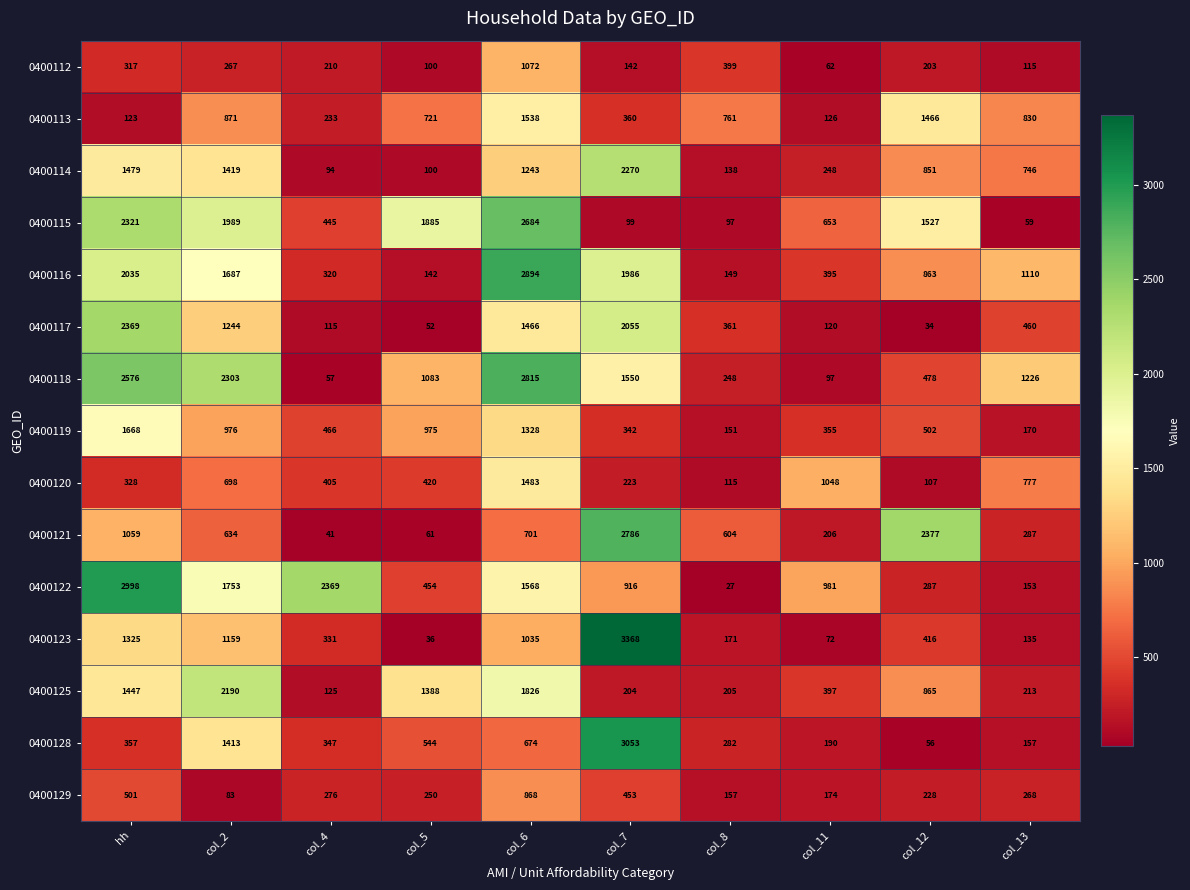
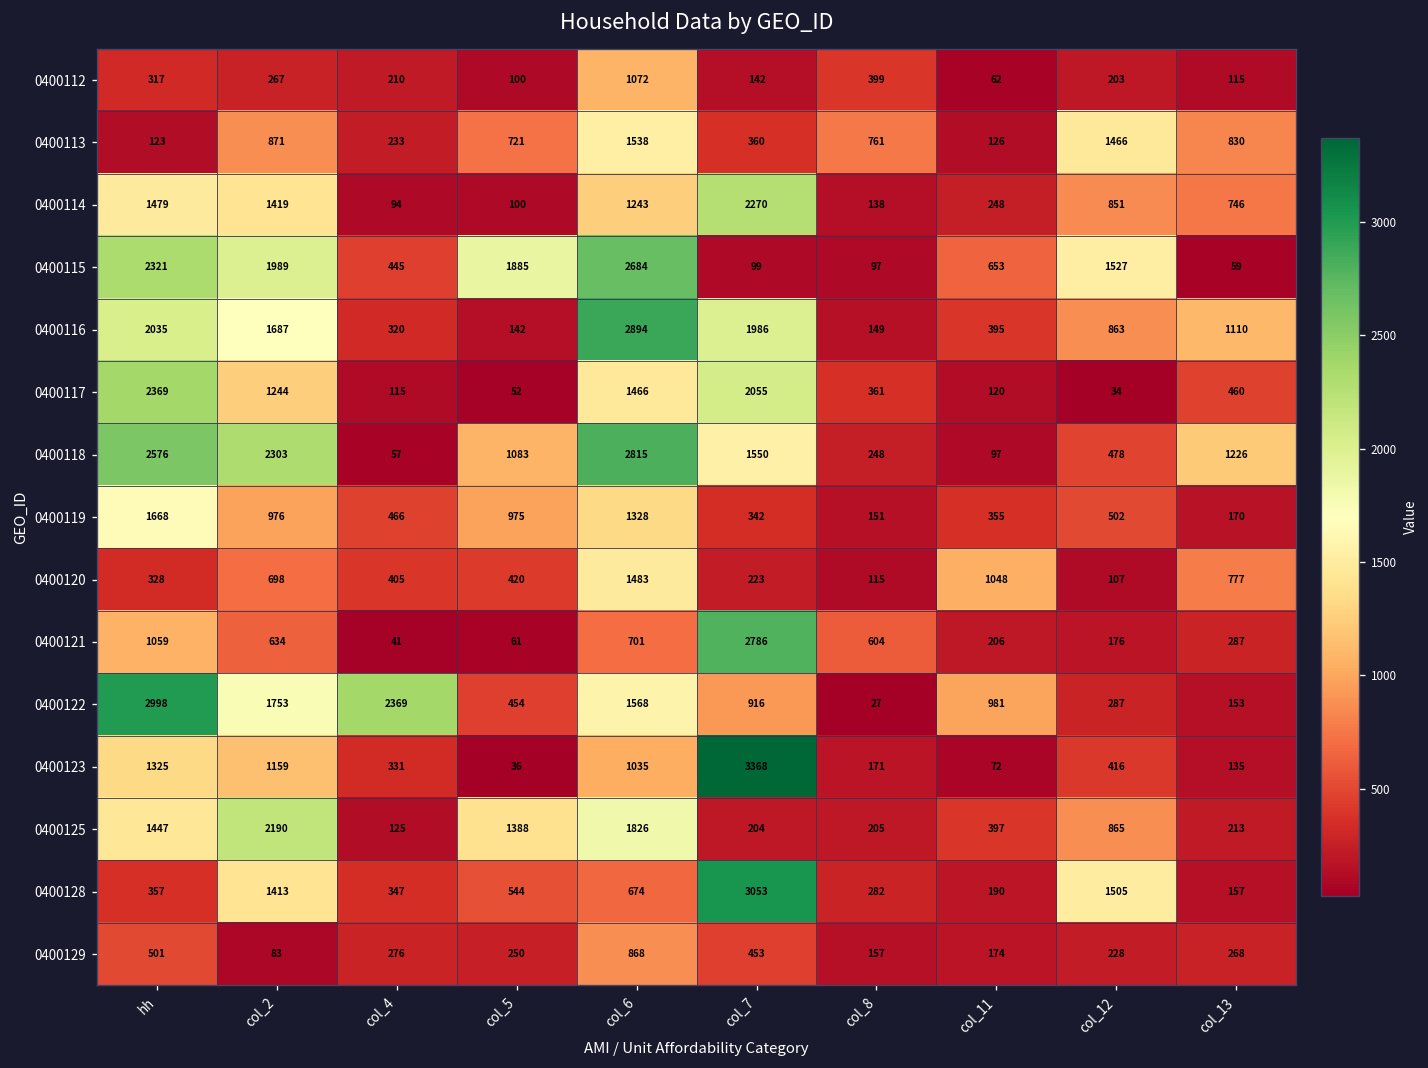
0400121, col_12: 2377 -> 176
0400128, col_12: 56 -> 1505
